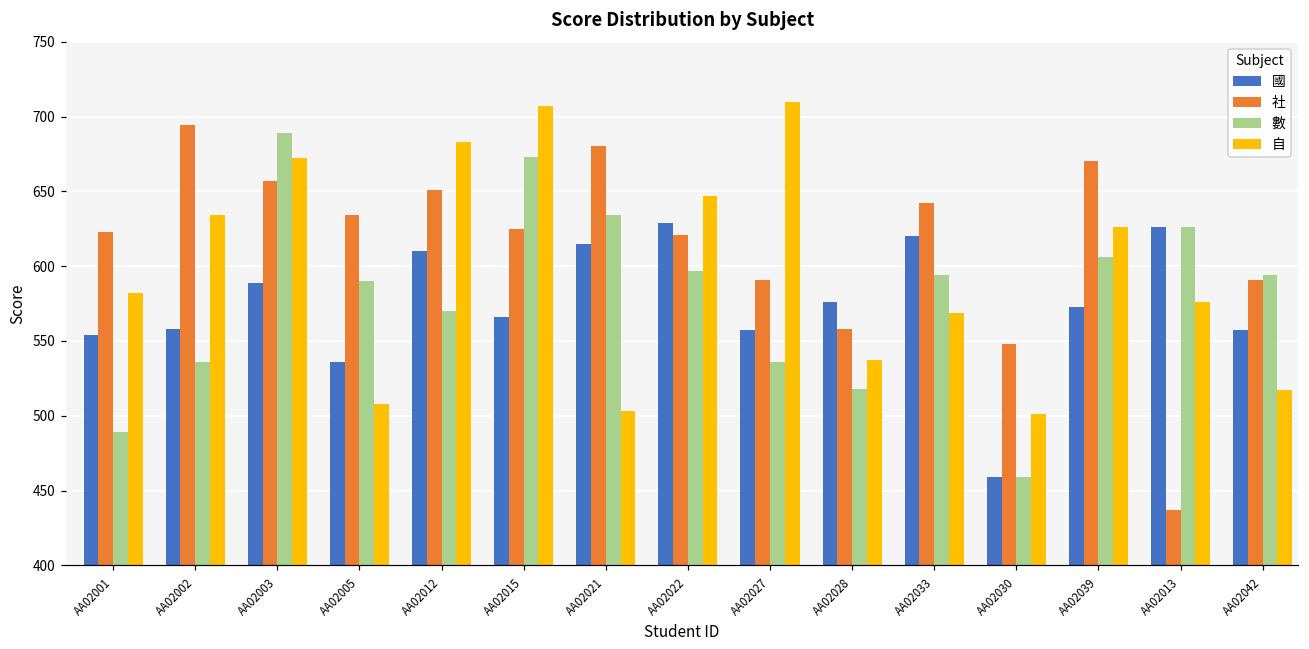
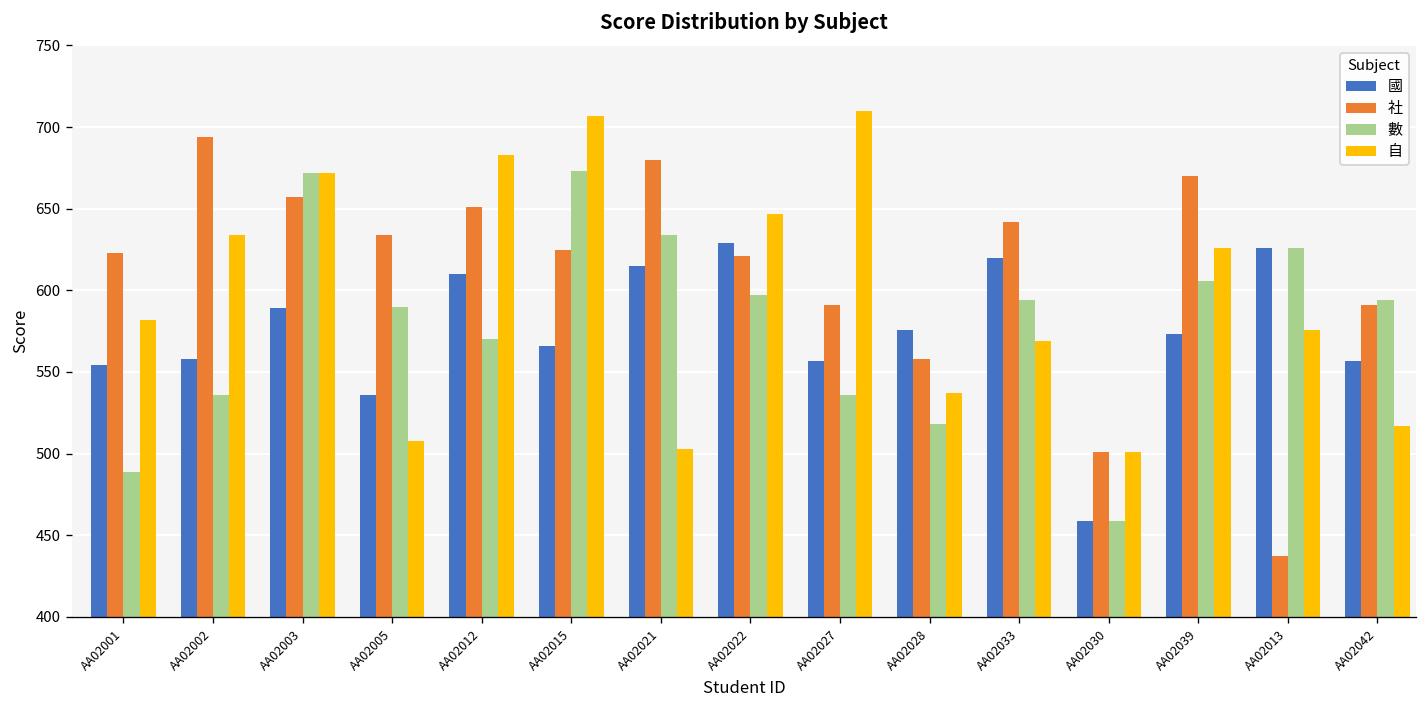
數, AA02003: 689 -> 672
社, AA02030: 548 -> 501
